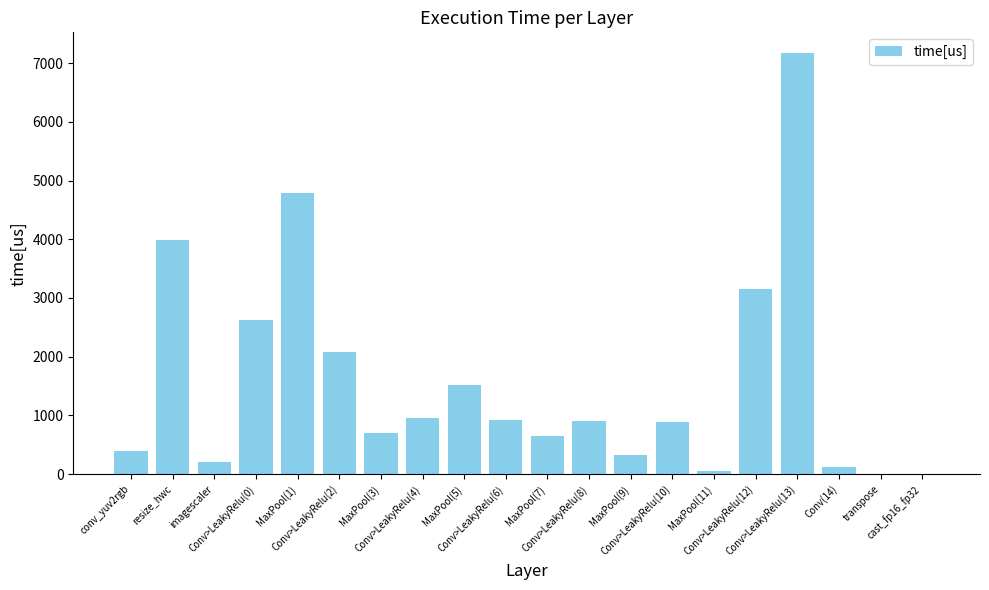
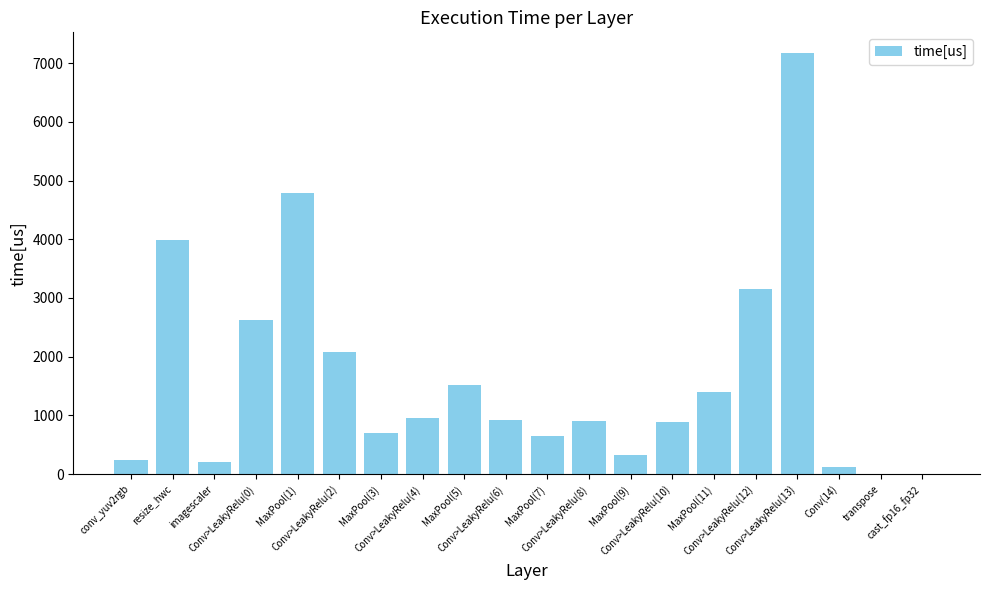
conv_yuv2rgb: 400 -> 200
MaxPool(11): 100 -> 1400
